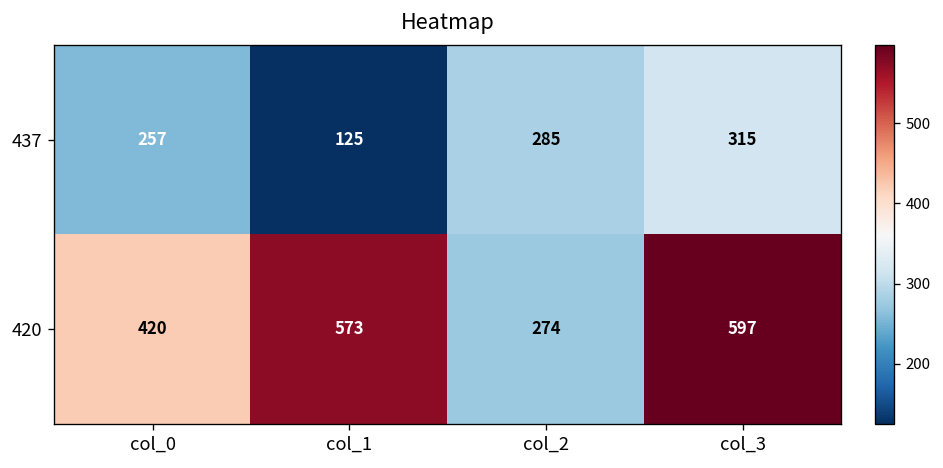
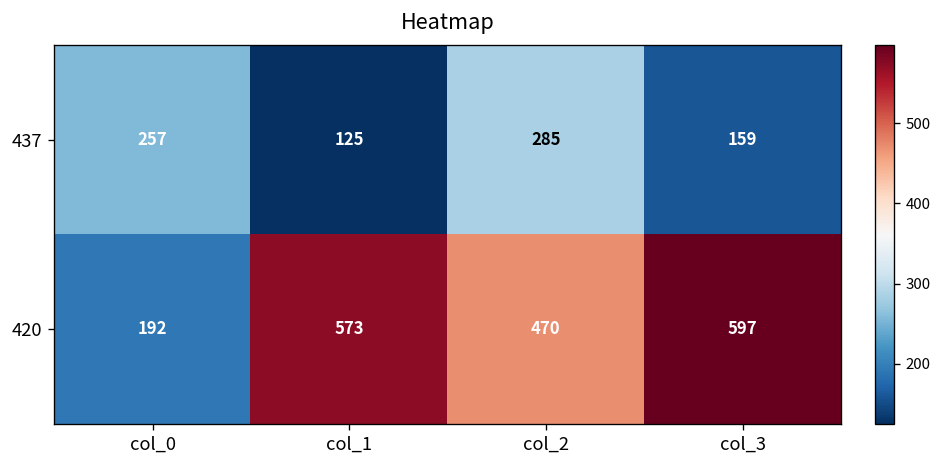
437, col_3: 315 -> 159
420, col_0: 420 -> 192
420, col_2: 274 -> 470
